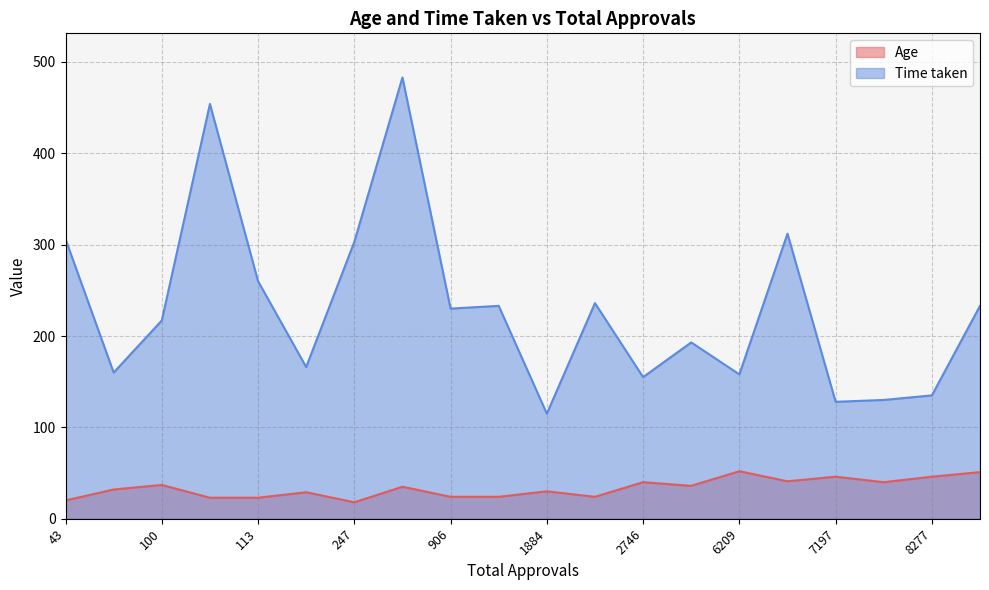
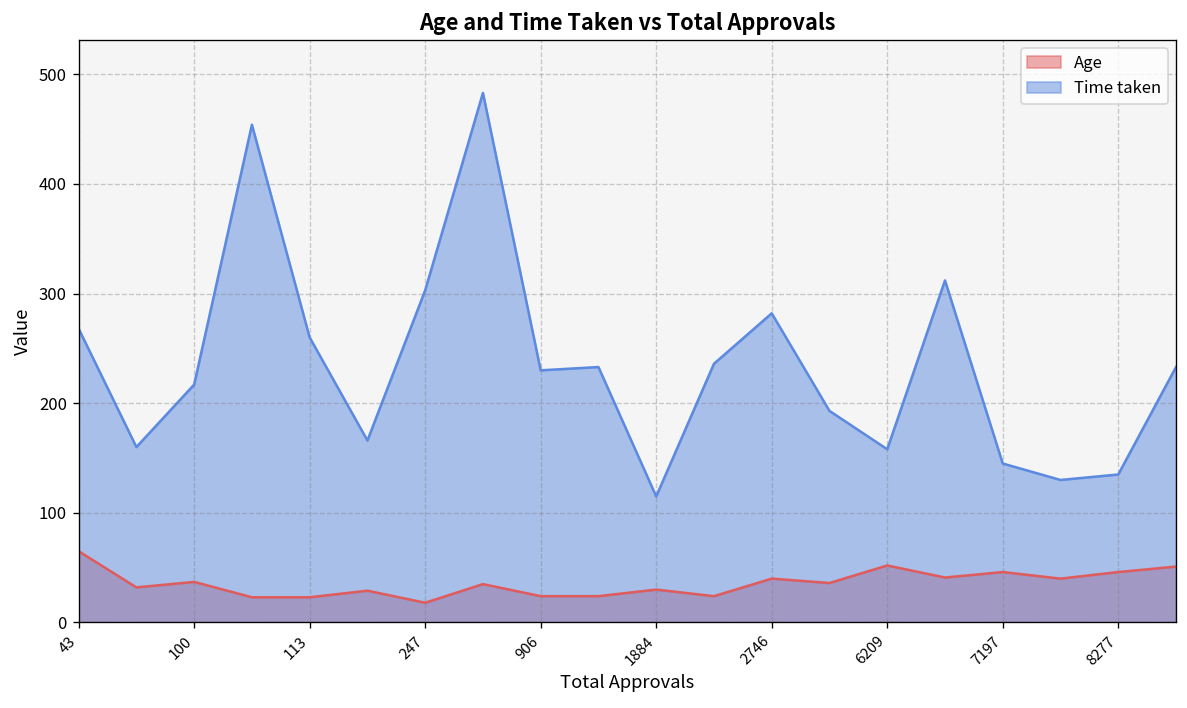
Age, 43: 20 -> 70
Time taken, 43: 310 -> 270
Time taken, 2746: 160 -> 280
Time taken, 7197: 130 -> 150
